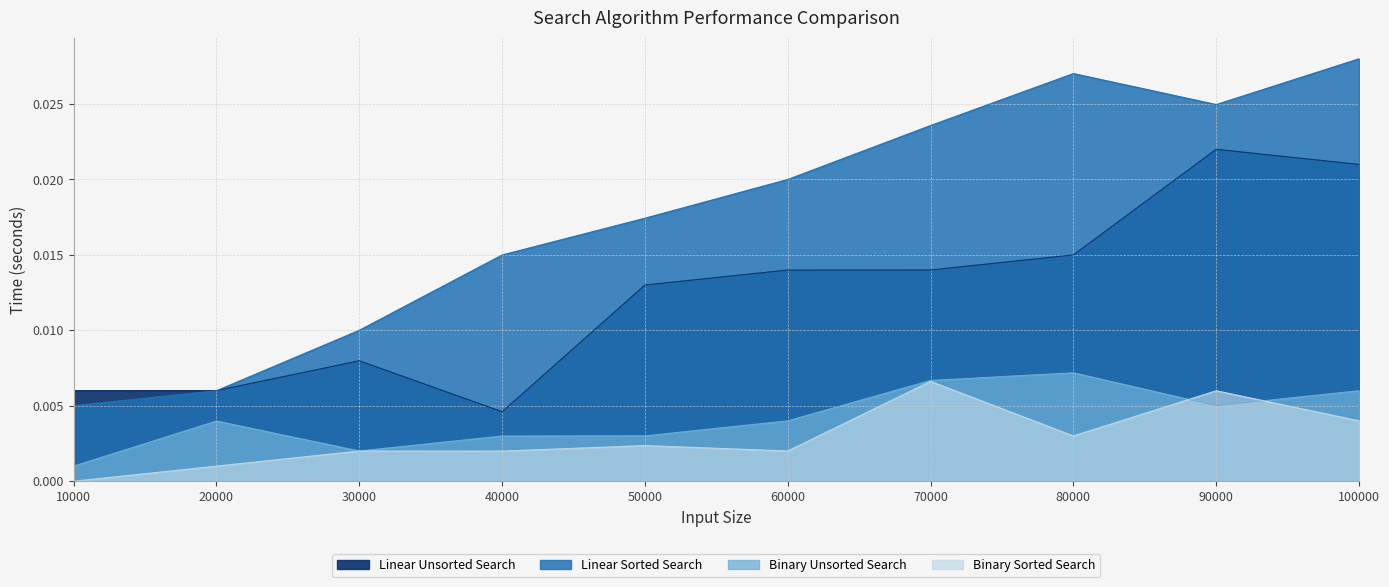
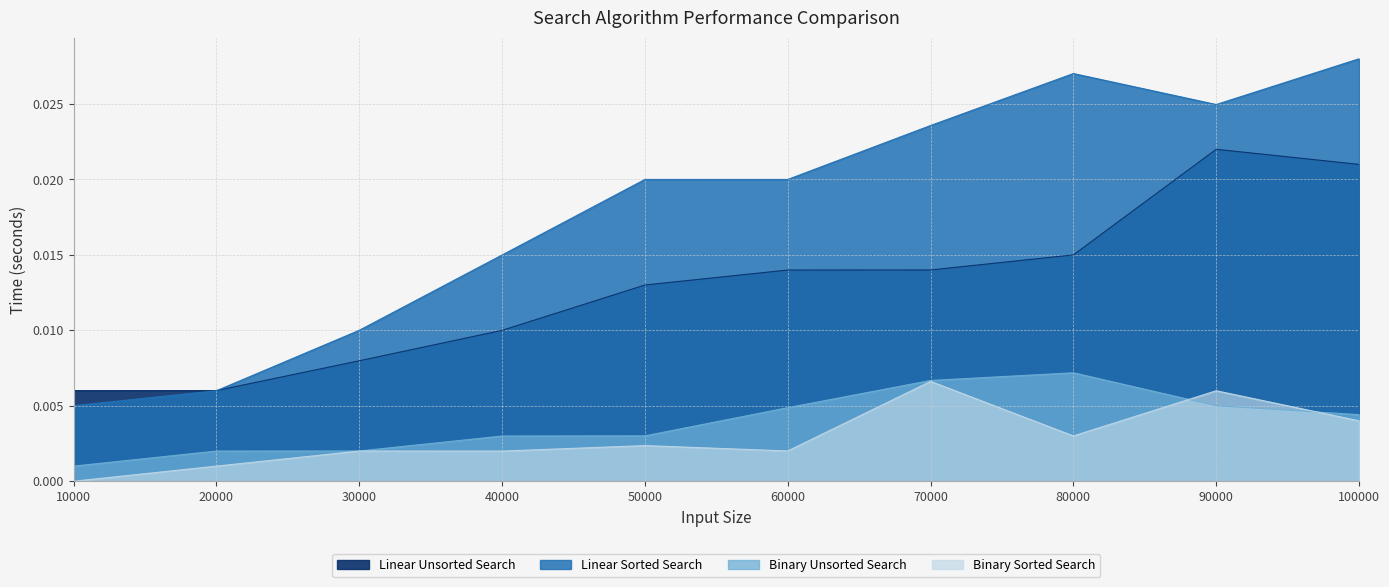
Binary Unsorted Search, 20000: 0.0040 -> 0.0020
Linear Unsorted Search, 40000: 0.0046 -> 0.0100
Linear Sorted Search, 50000: 0.0174 -> 0.0200
Binary Unsorted Search, 60000: 0.0040 -> 0.0049
Binary Unsorted Search, 100000: 0.0060 -> 0.0044
